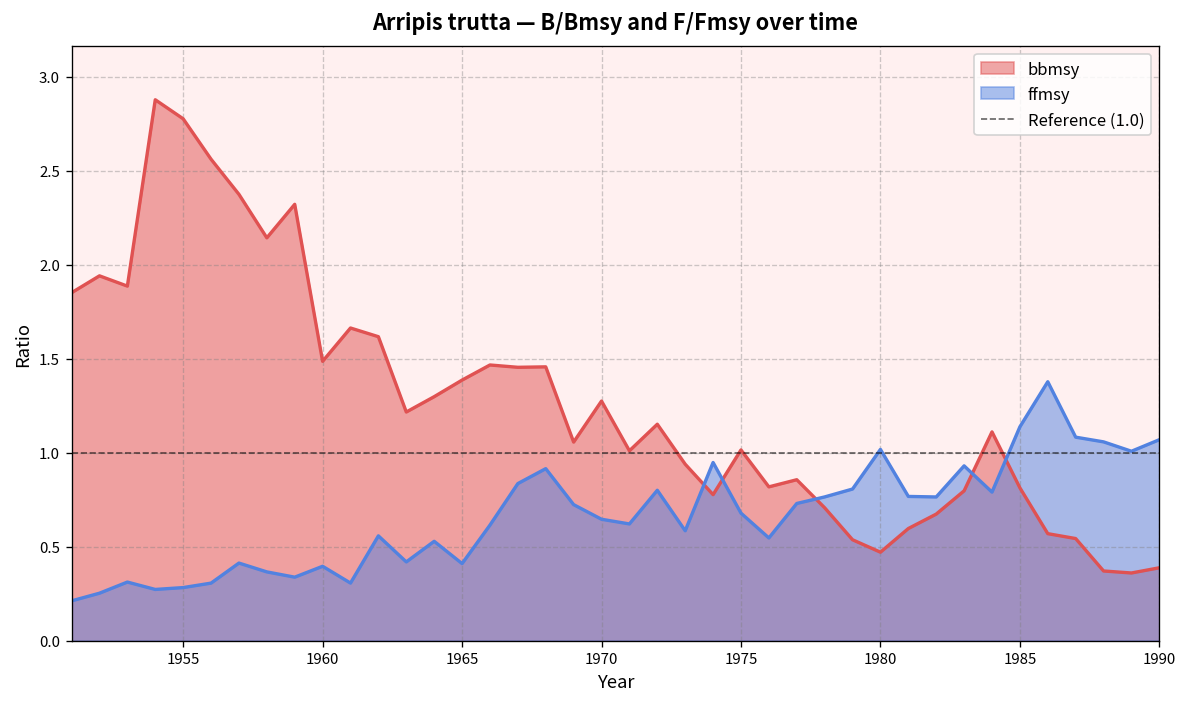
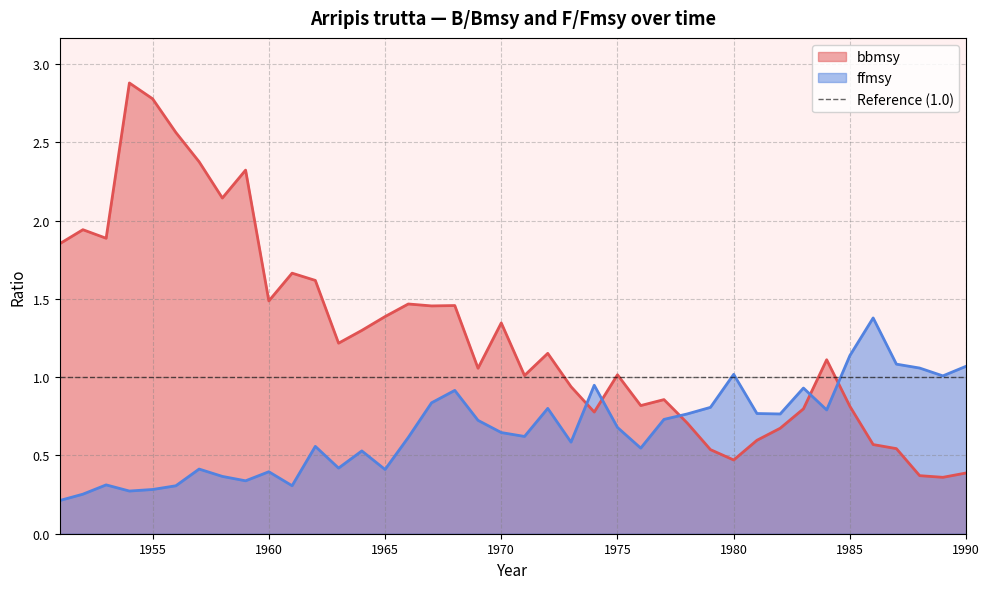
bbmsy, 1970: 1.28 -> 1.35
